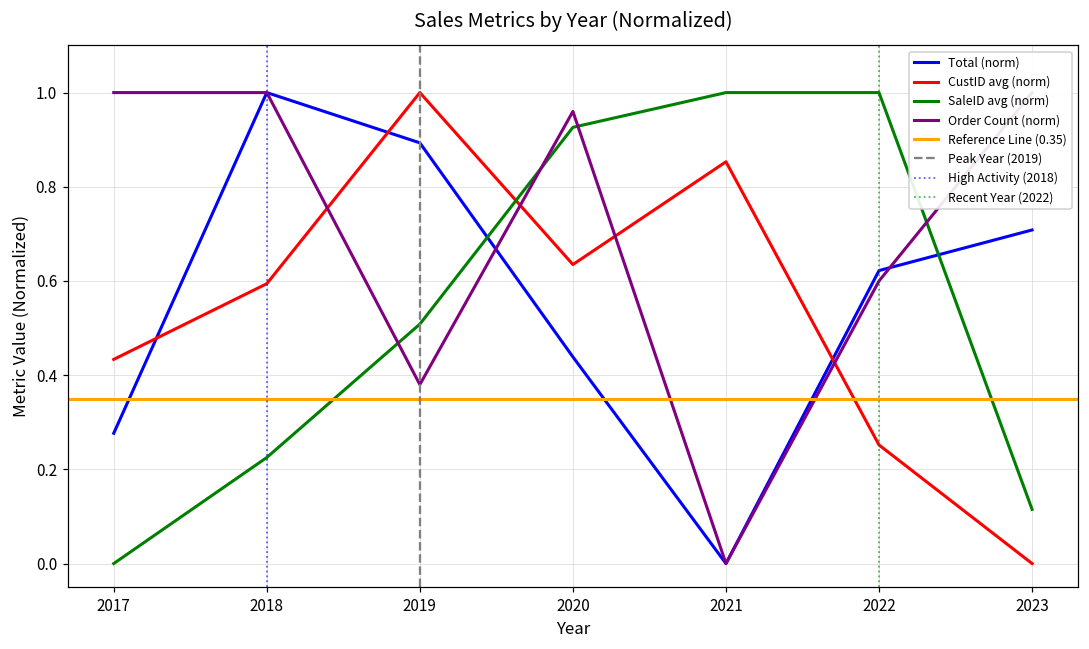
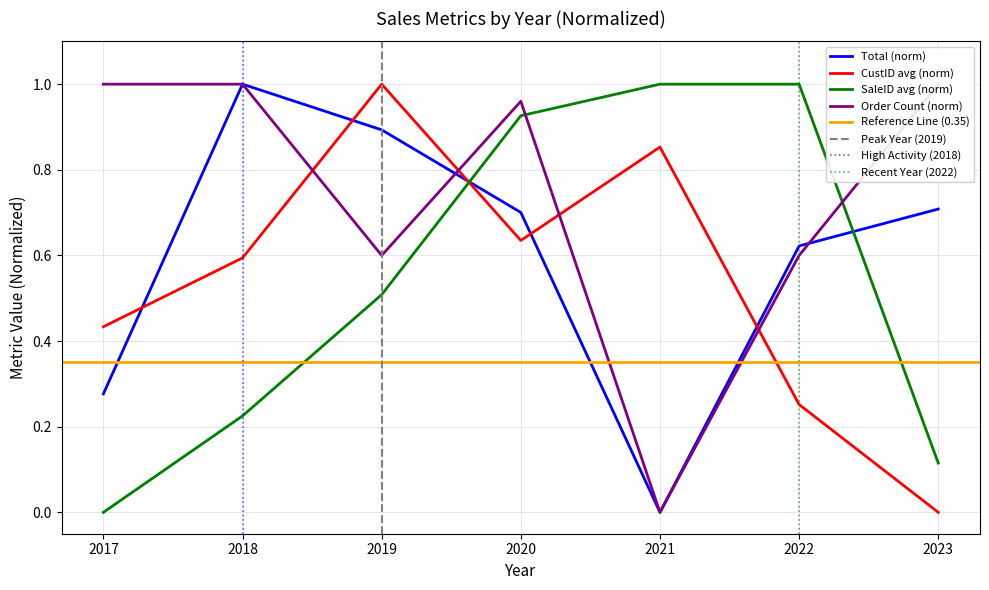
Order Count (norm), 2019: 0.38 -> 0.60
Total (norm), 2020: 0.44 -> 0.70
